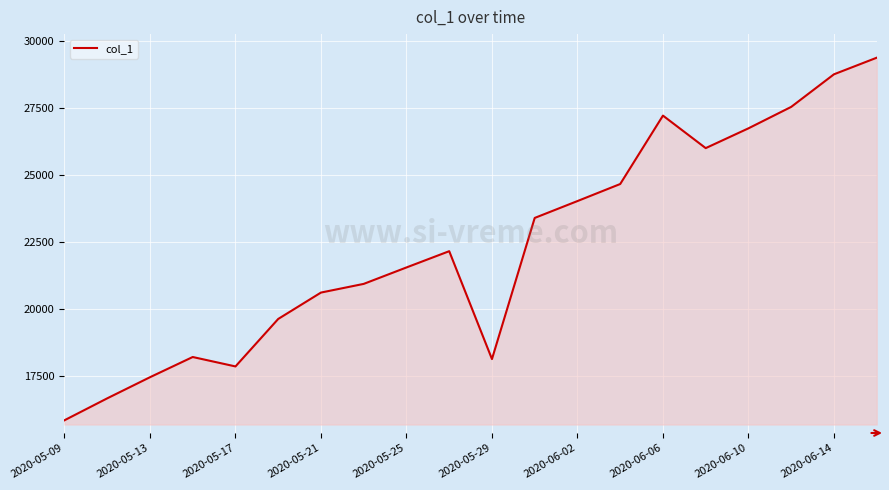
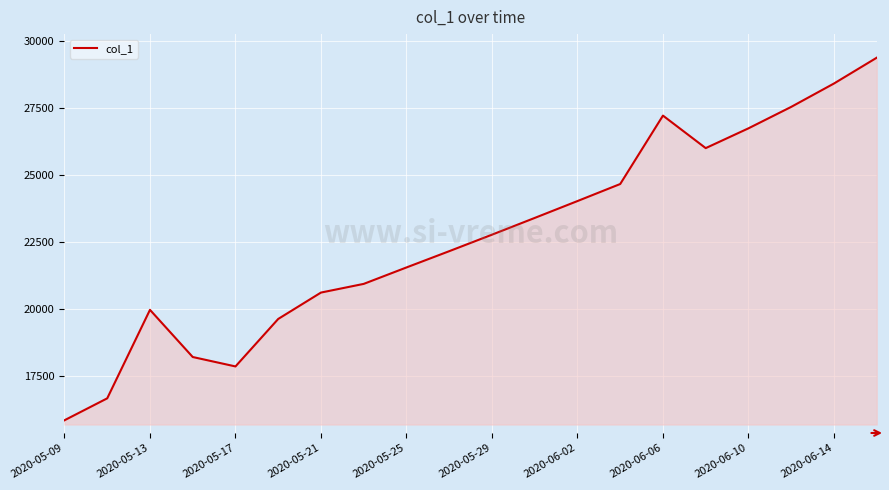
2020-05-13: 17400 -> 20000
2020-05-29: 18100 -> 22800
2020-06-14: 28800 -> 28400
